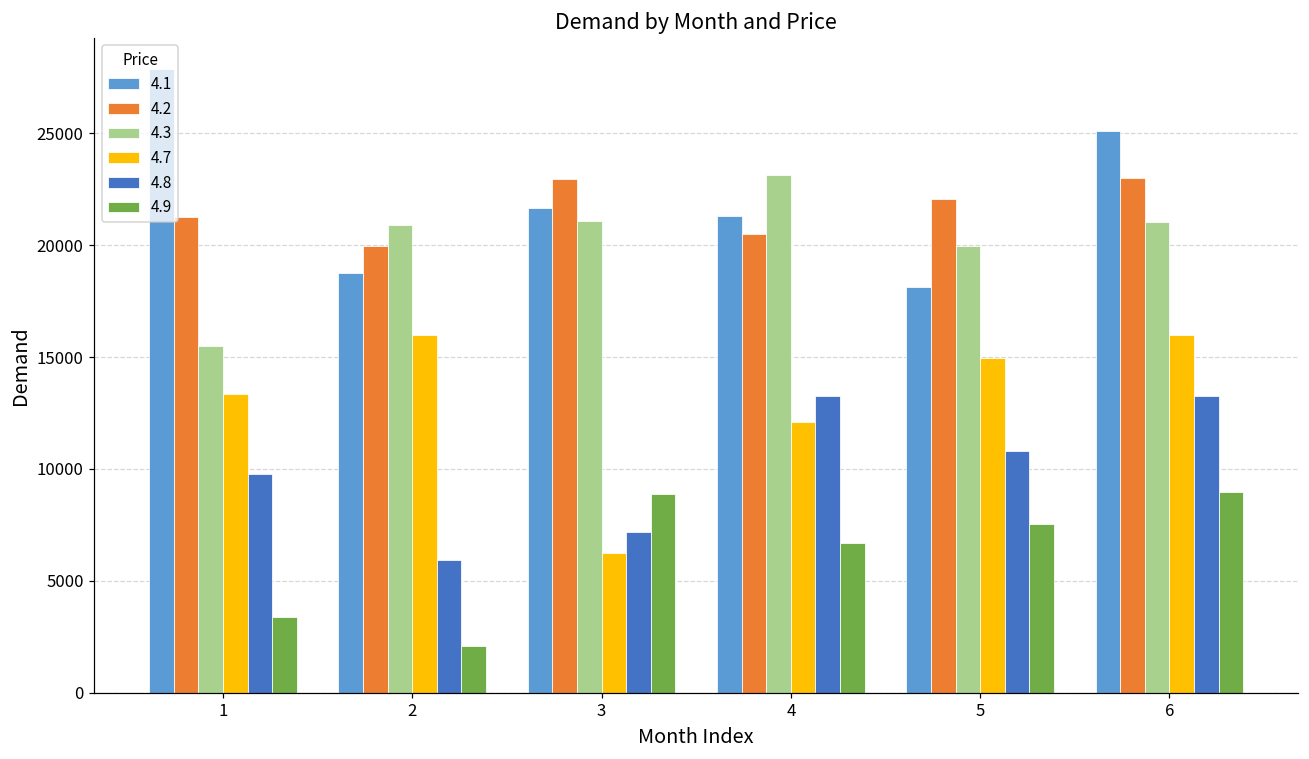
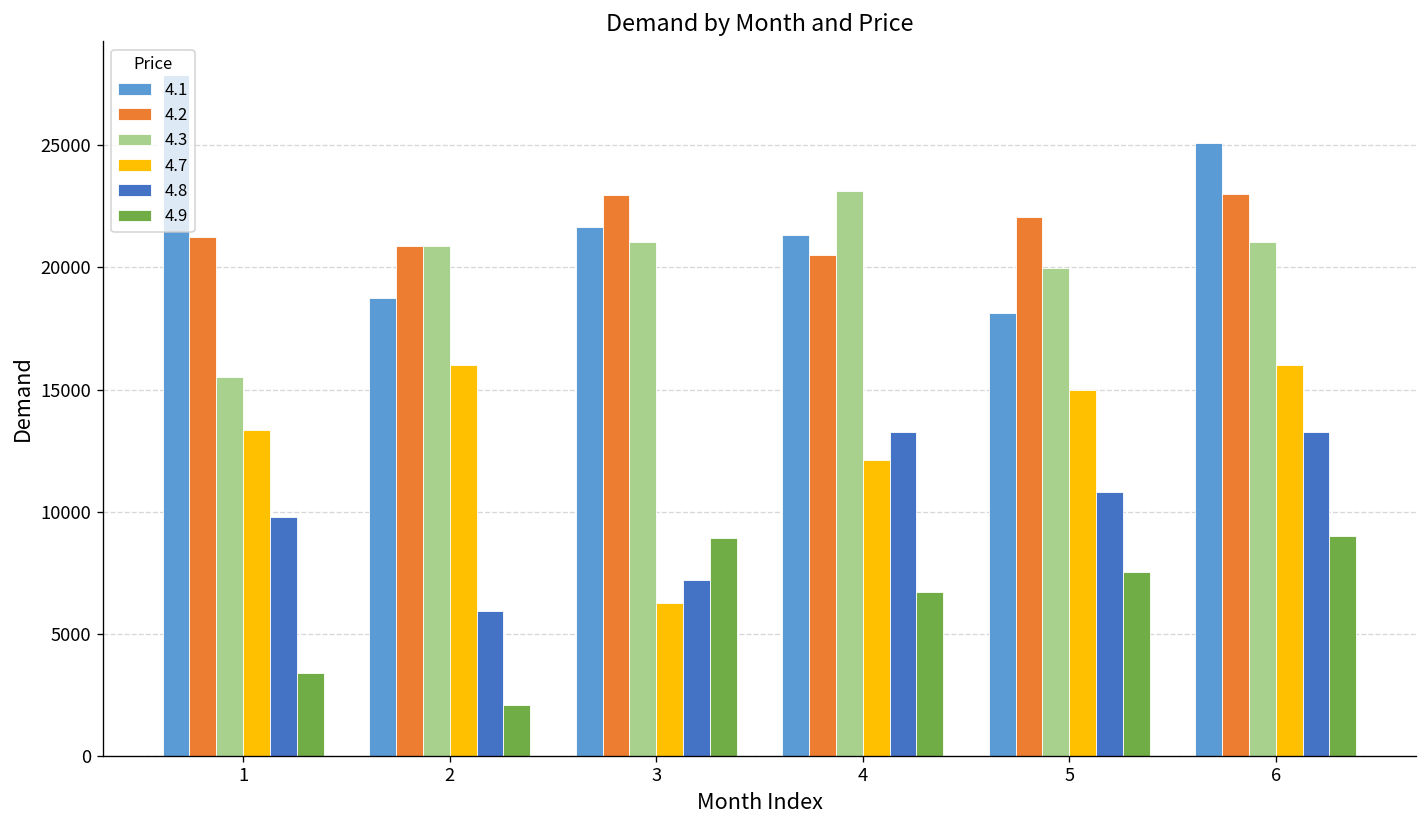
4.2, 2: 19900 -> 20900
